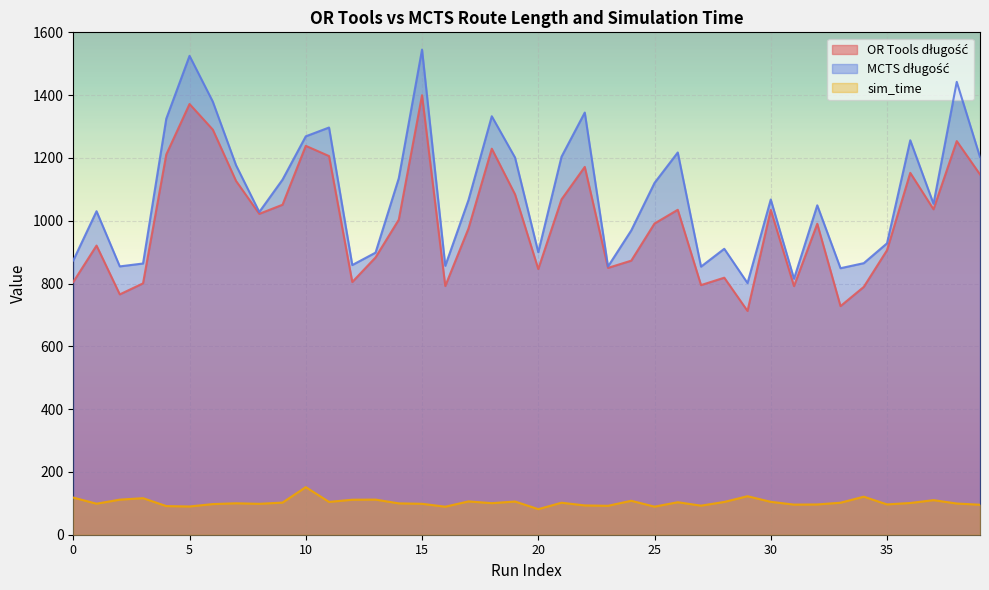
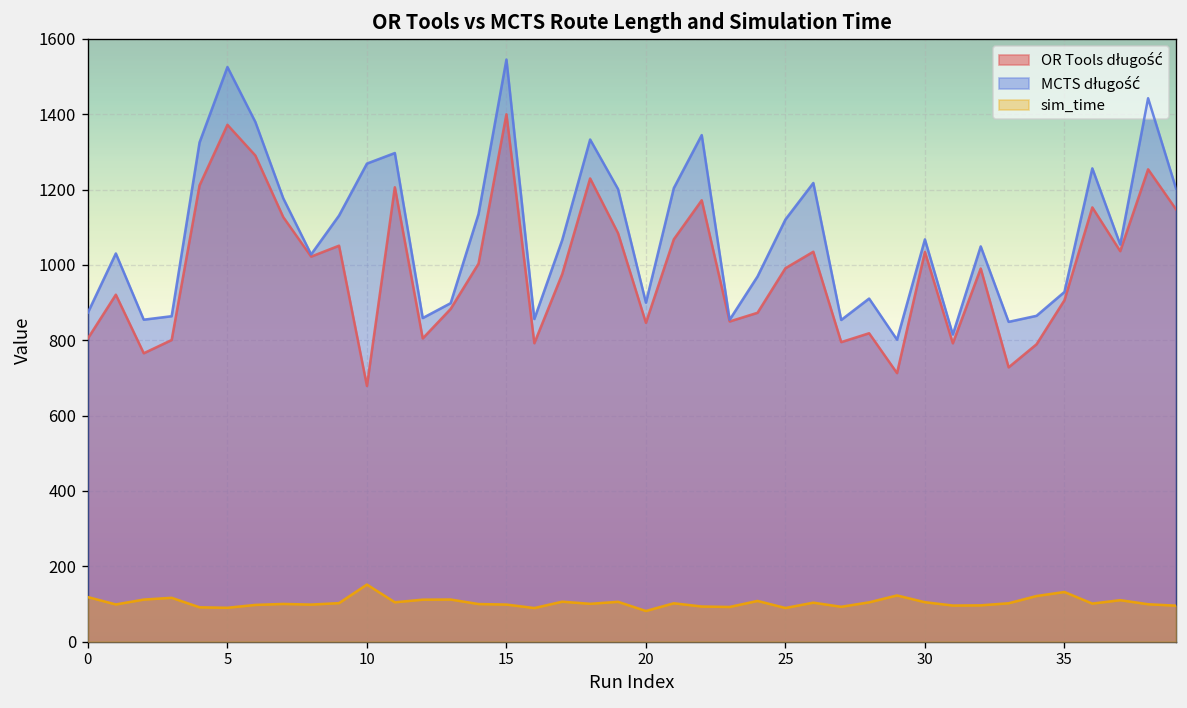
OR Tools długość, 10: 1240 -> 680
sim_time, 35: 100 -> 130
